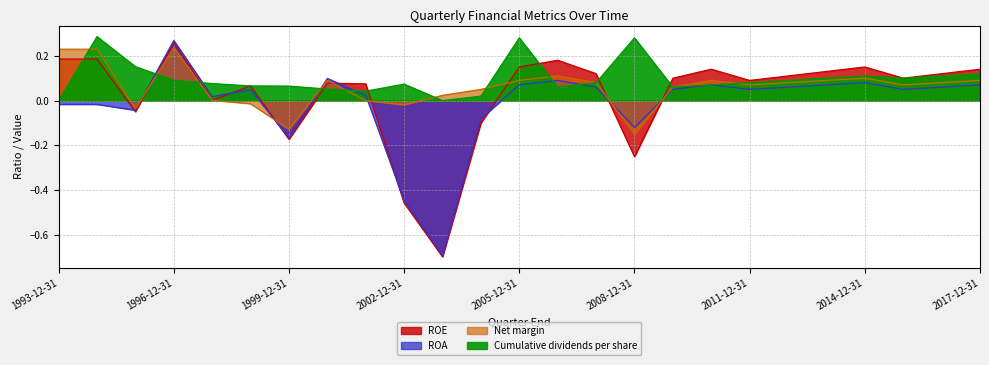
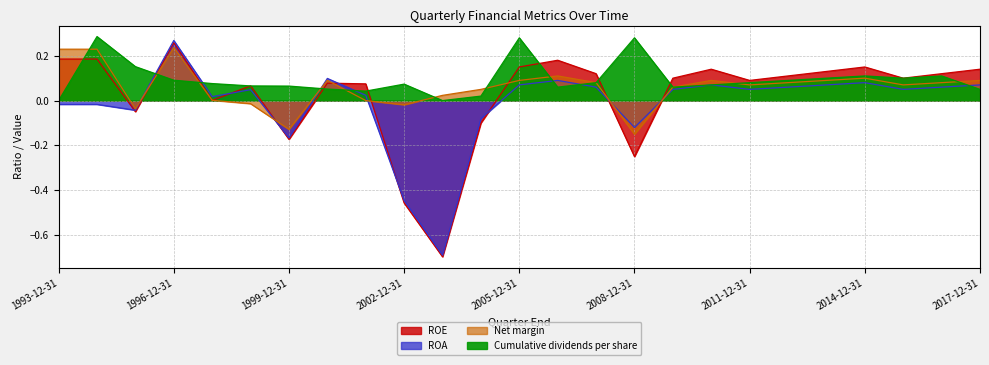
Cumulative dividends per share, 2017-12-31: 0.12 -> 0.05
